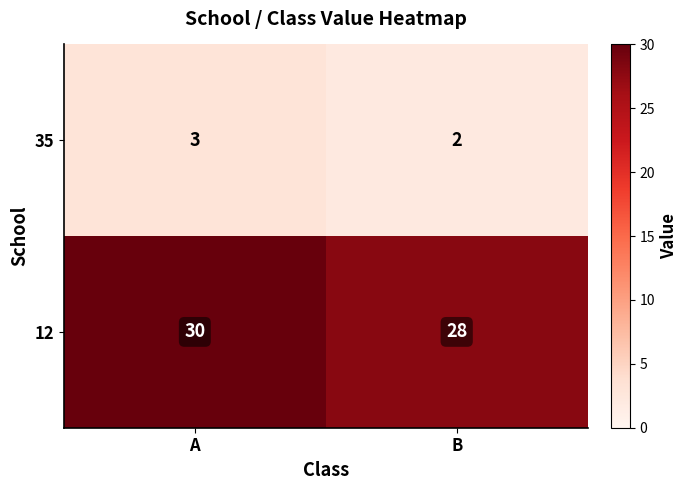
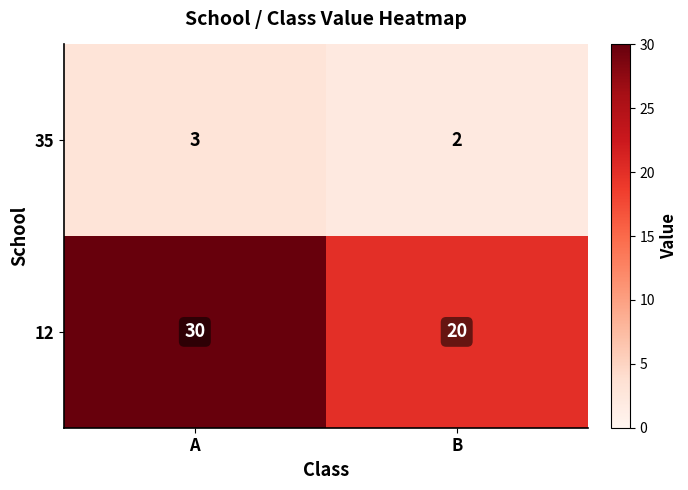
12, B: 28 -> 20
